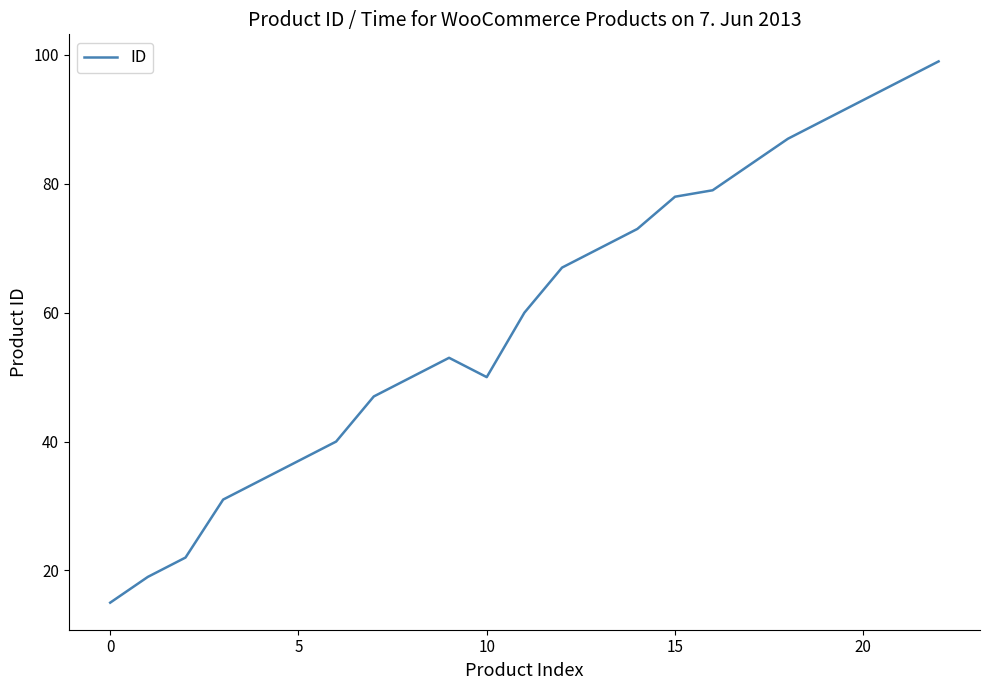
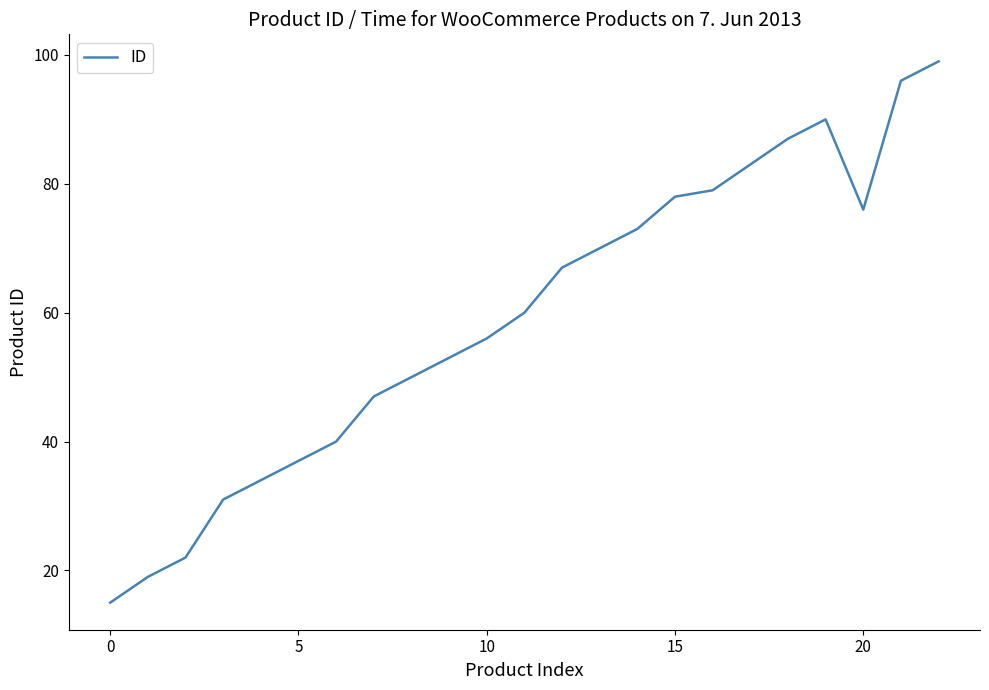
10: 50 -> 56
20: 93 -> 76
